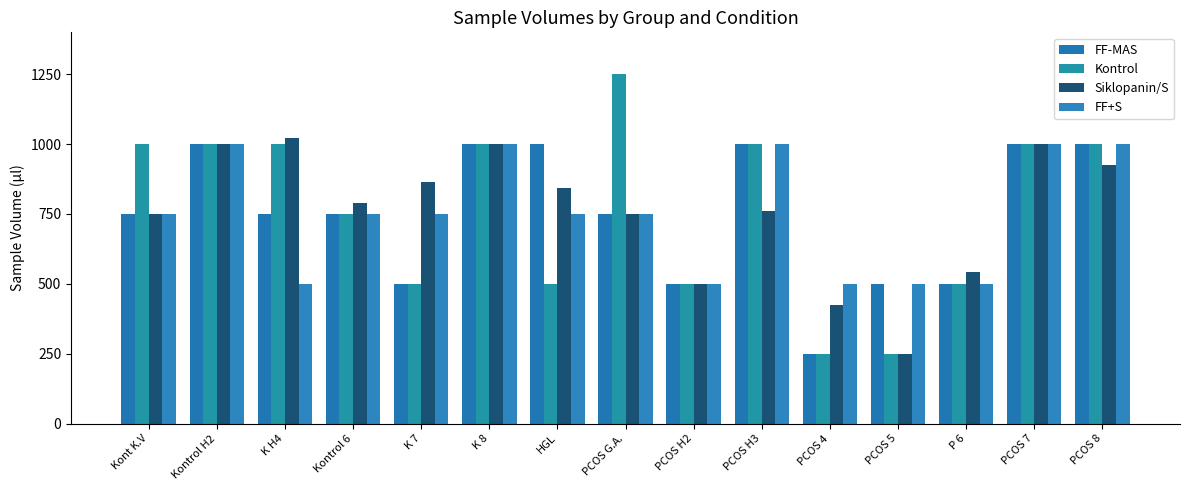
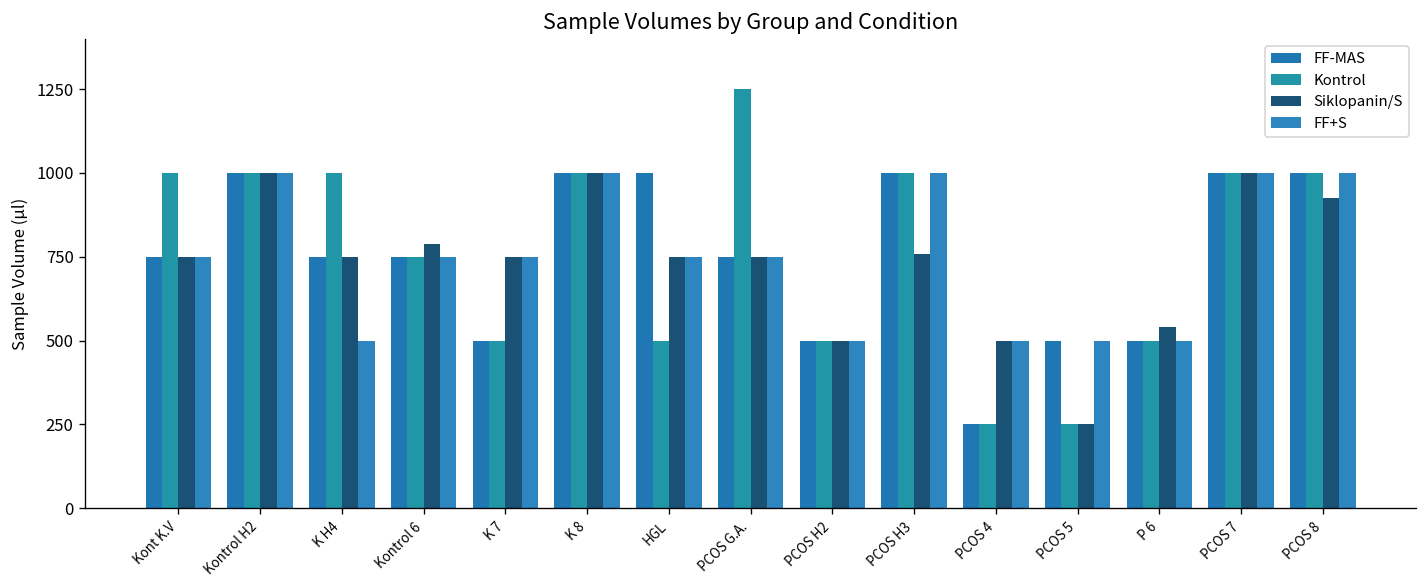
Siklopanin/S, K H4: 1020 -> 750
Siklopanin/S, K 7: 860 -> 750
Siklopanin/S, HGL: 840 -> 750
Siklopanin/S, PCOS 4: 430 -> 500
